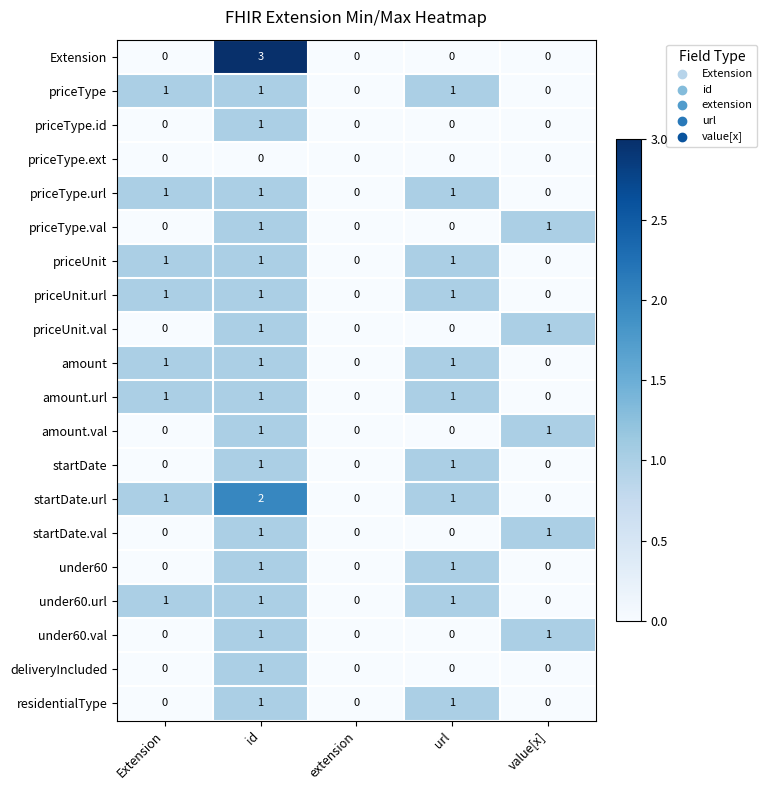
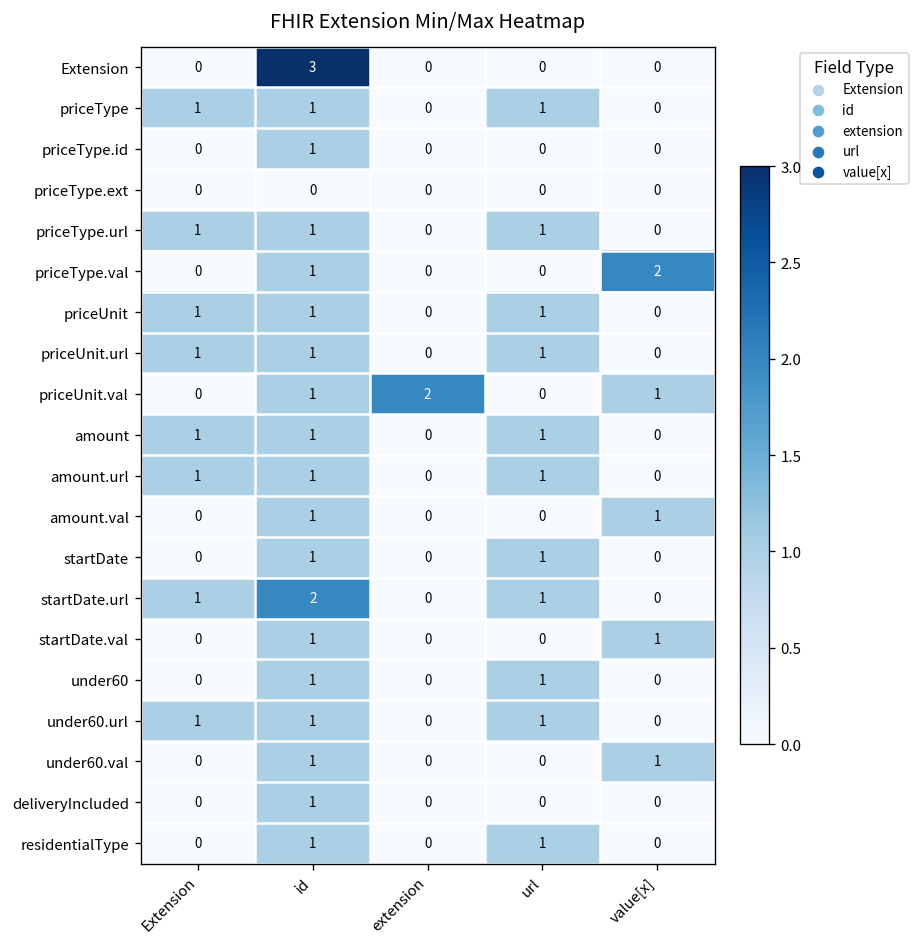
priceType.val, value[x]: 1 -> 2
priceUnit.val, extension: 0 -> 2
